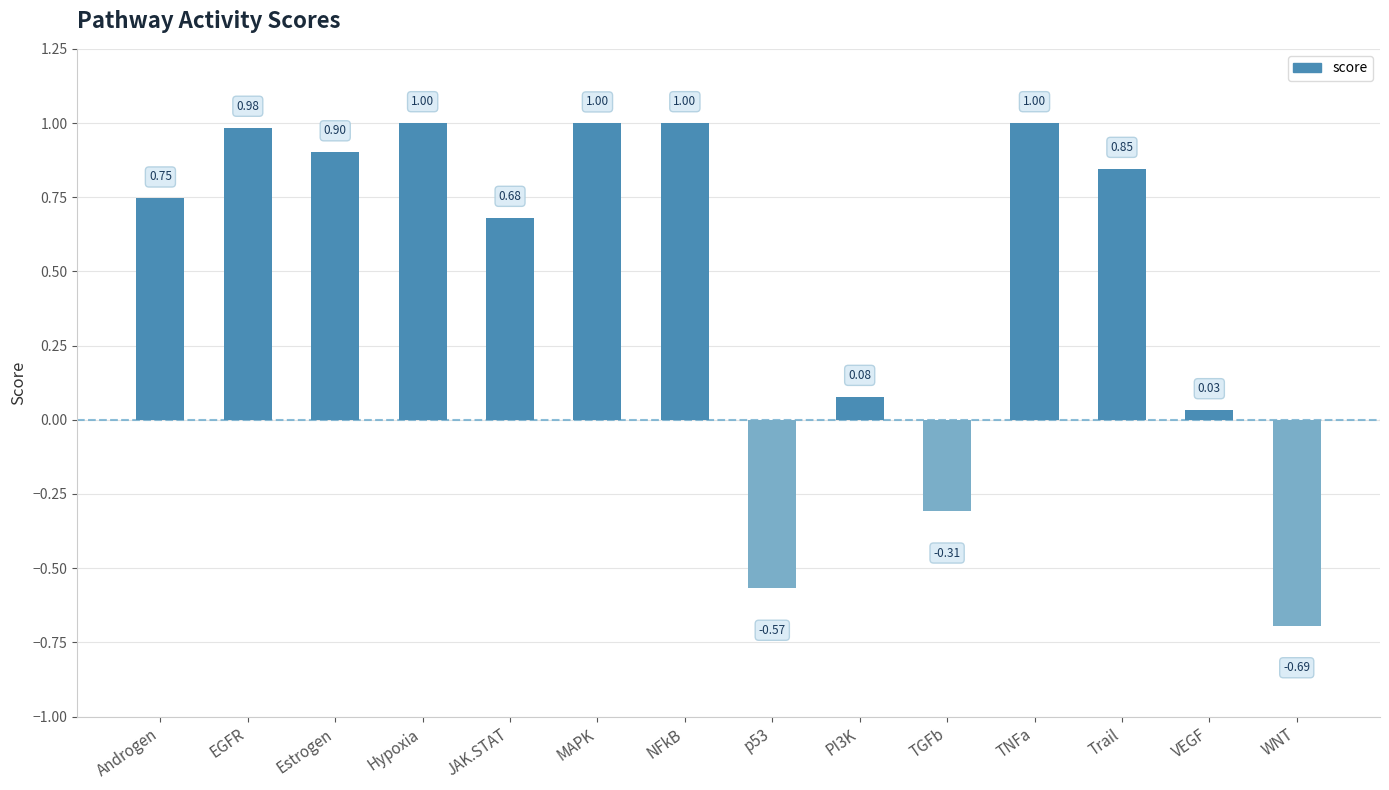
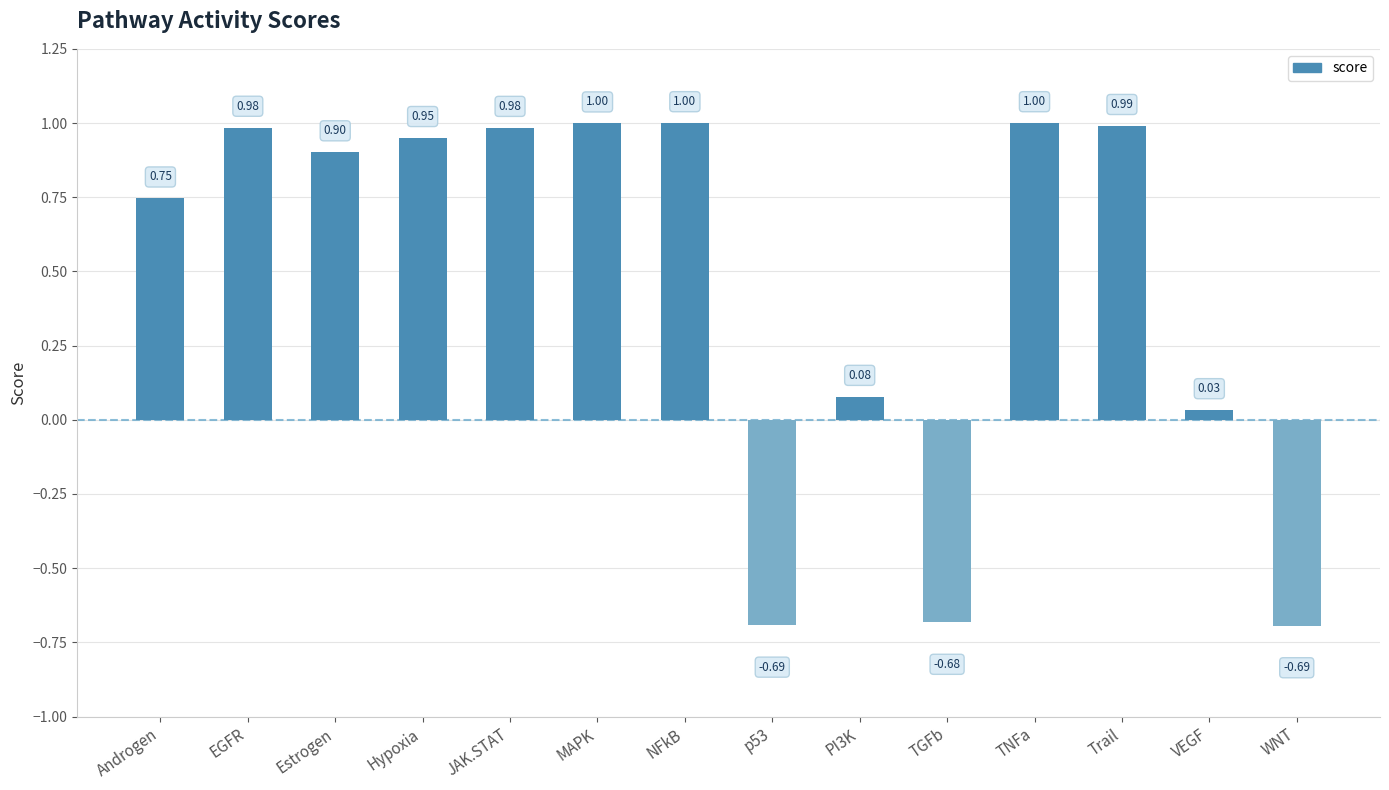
Hypoxia: 1.00 -> 0.95
JAK.STAT: 0.68 -> 0.98
p53: -0.57 -> -0.69
TGFb: -0.31 -> -0.68
Trail: 0.85 -> 0.99
